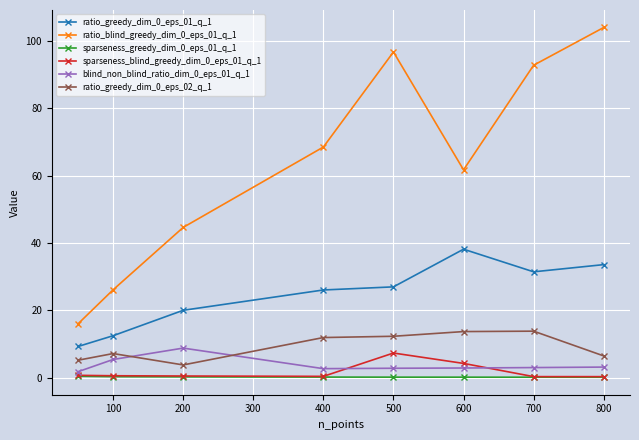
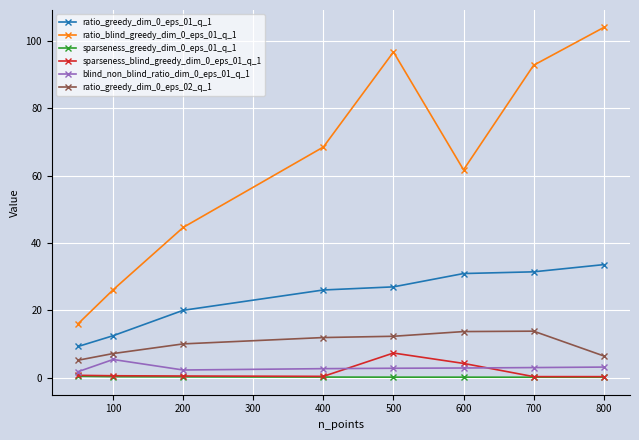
blind_non_blind_ratio_dim_0_eps_01_q_1, 200: 9 -> 2
ratio_greedy_dim_0_eps_02_q_1, 200: 4 -> 10
ratio_greedy_dim_0_eps_01_q_1, 600: 38 -> 31
